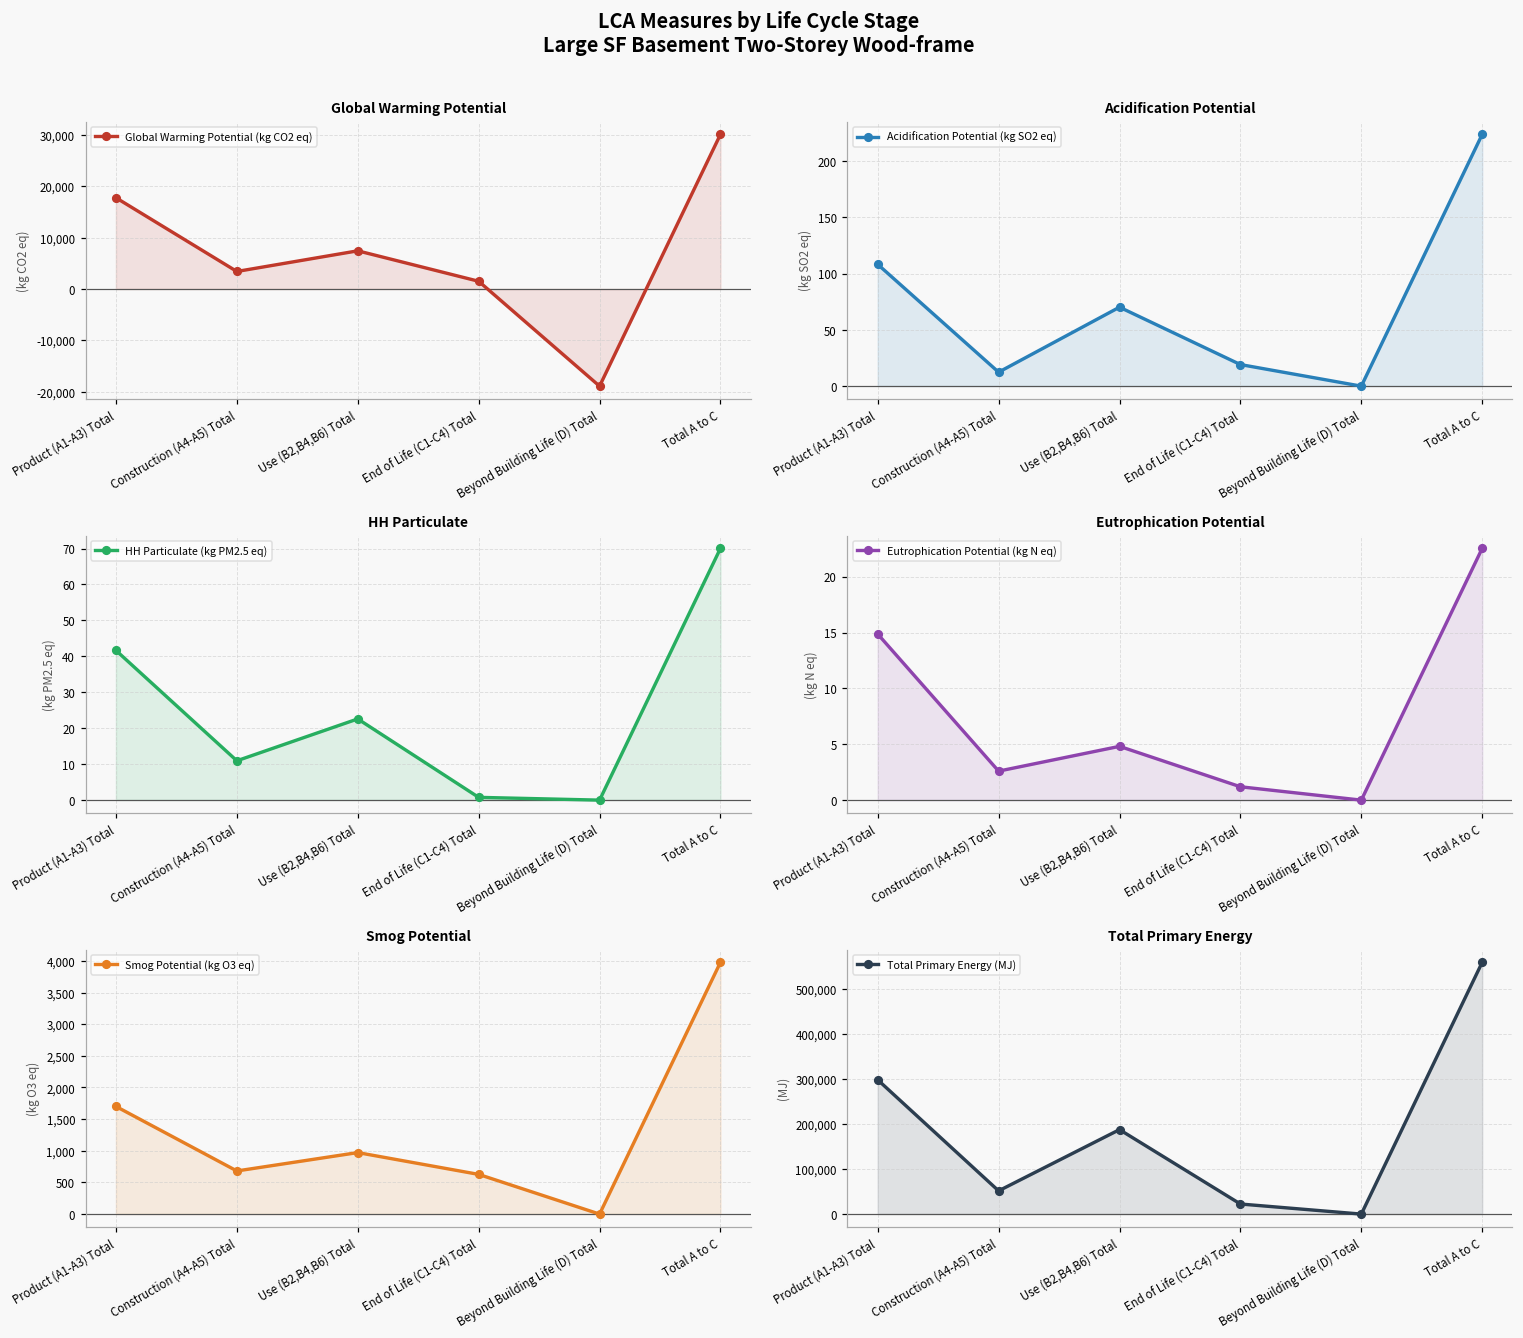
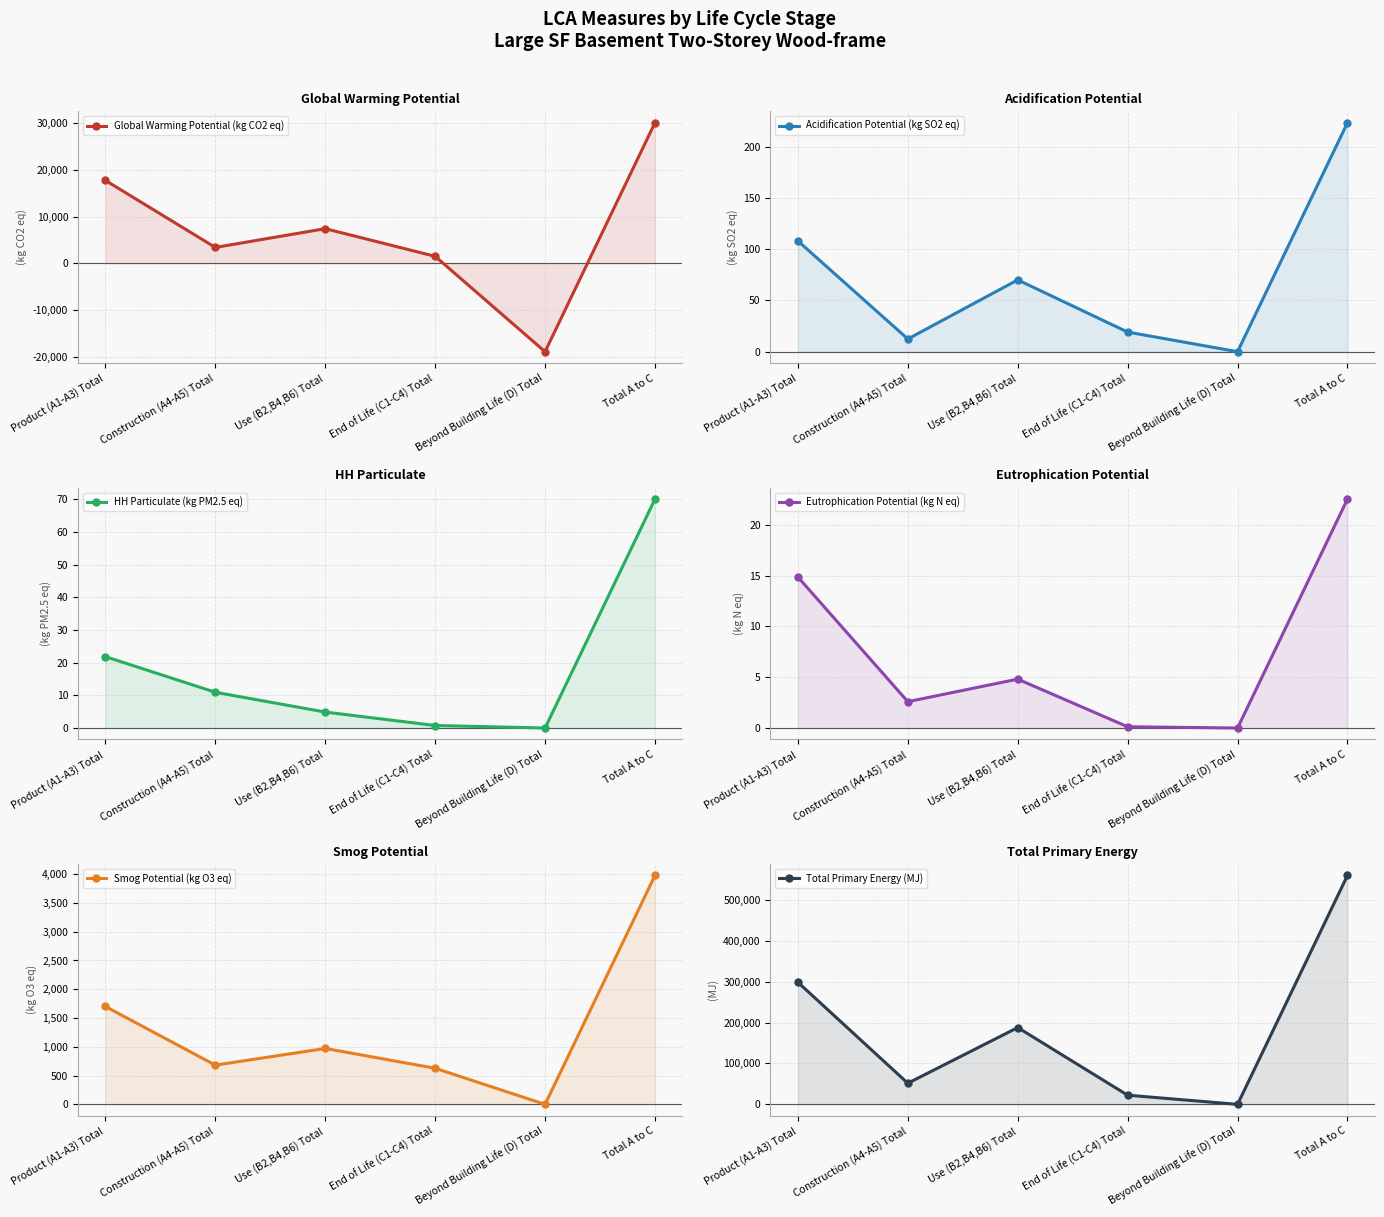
HH Particulate, Product (A1-A3) Total: 42 -> 22
HH Particulate, Use (B2,B4,B6) Total: 23 -> 5
Eutrophication Potential, End of Life (C1-C4) Total: 1.2 -> 0.1
